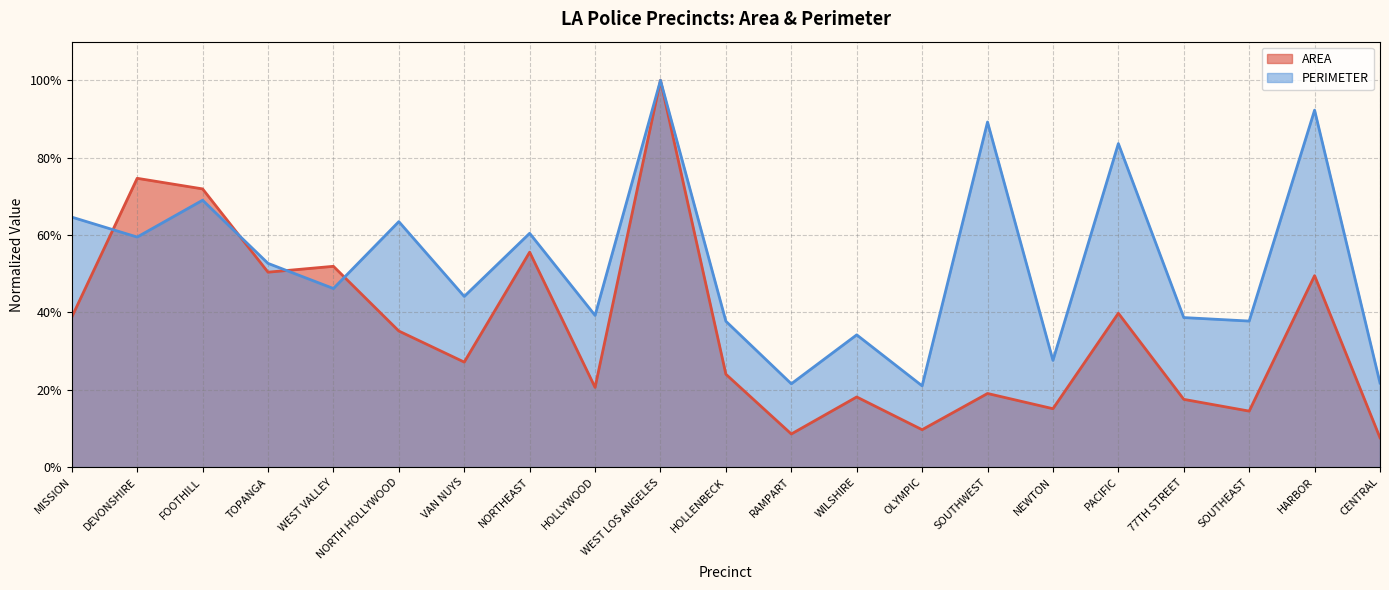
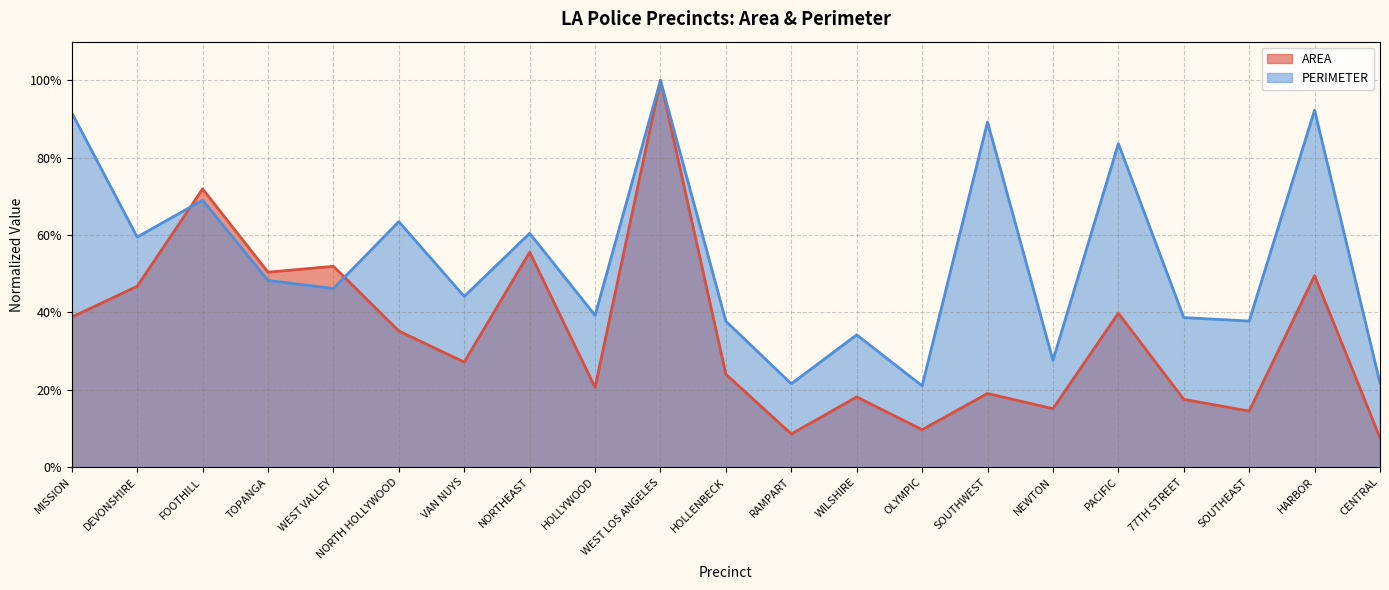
PERIMETER, MISSION: 65% -> 92%
AREA, DEVONSHIRE: 75% -> 47%
PERIMETER, TOPANGA: 53% -> 48%
